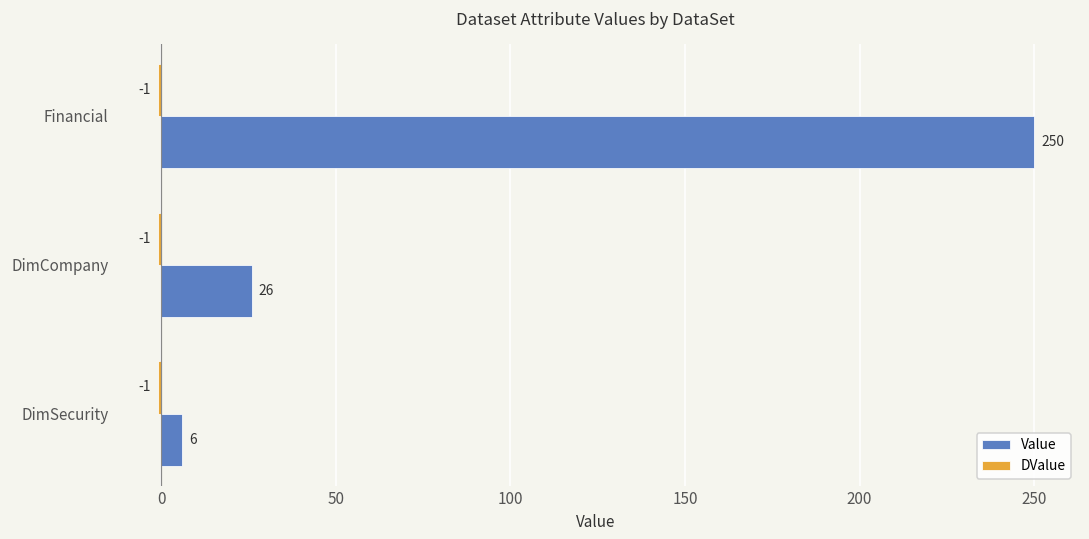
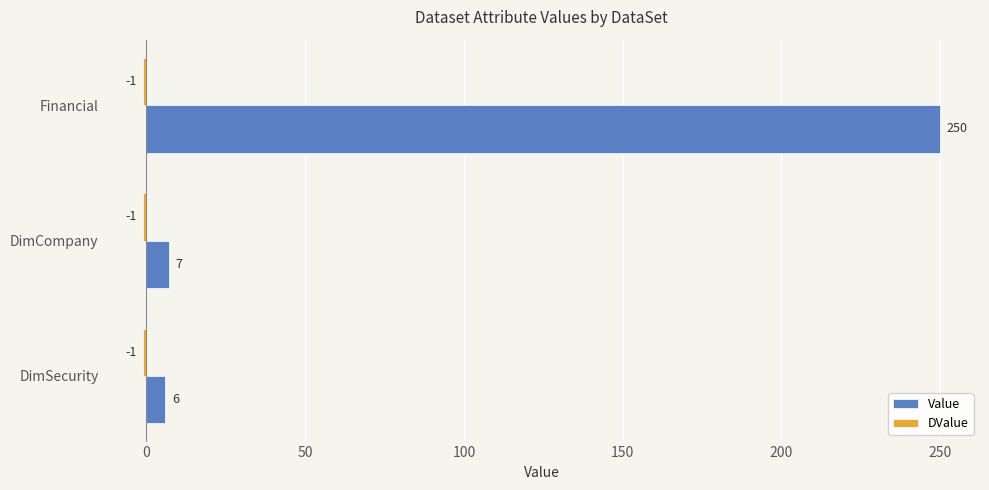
Value, DimCompany: 26 -> 7
